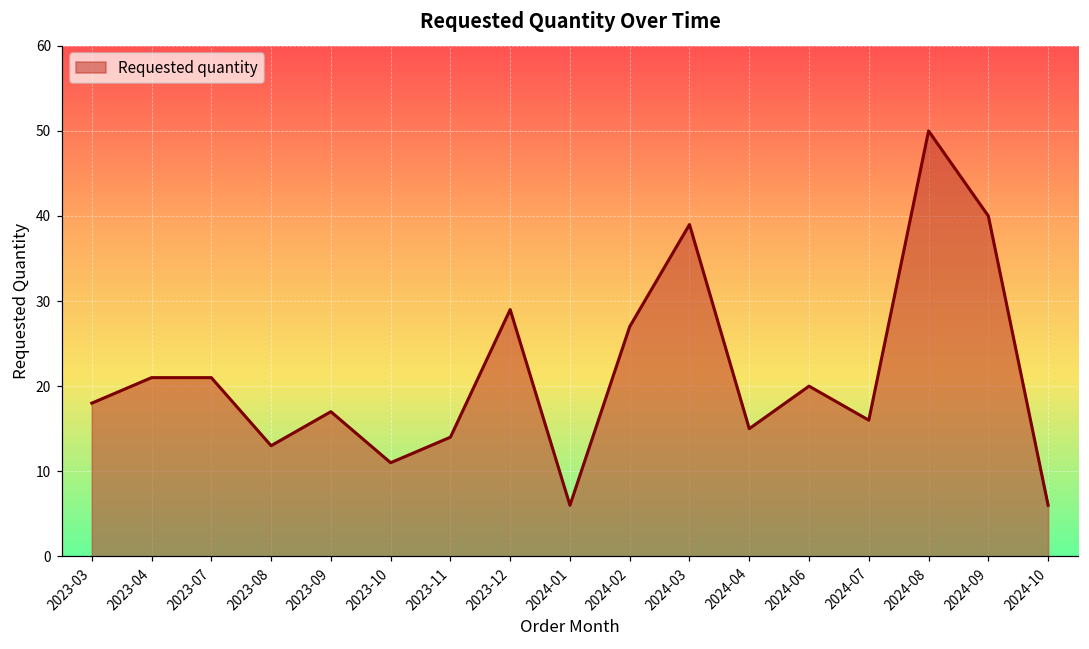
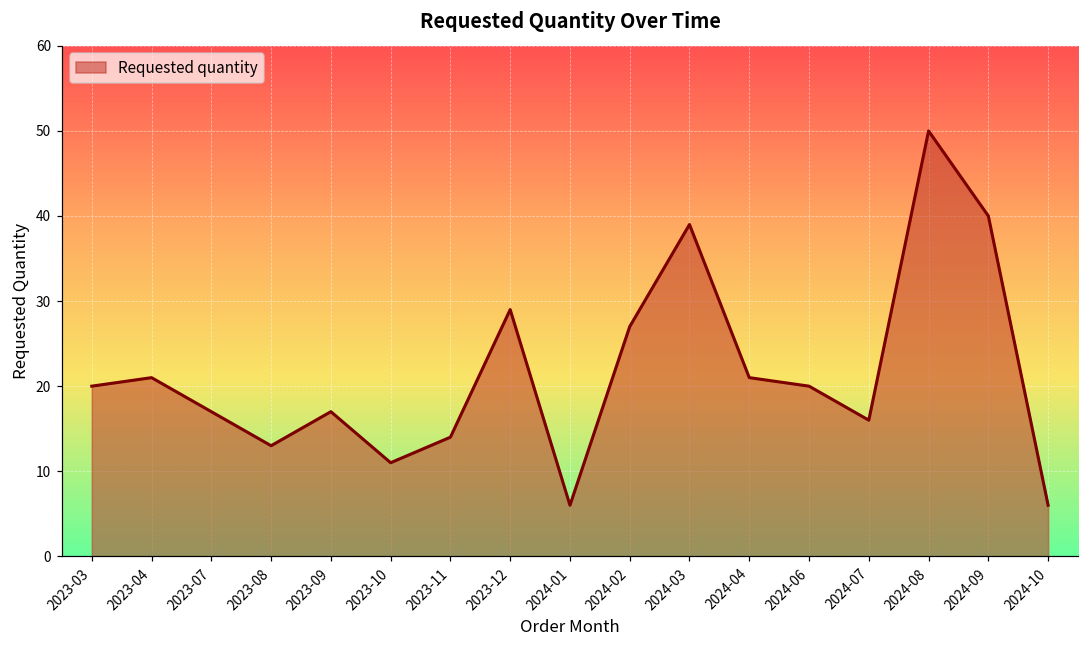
2023-03: 18 -> 20
2023-07: 21 -> 17
2024-04: 15 -> 21
